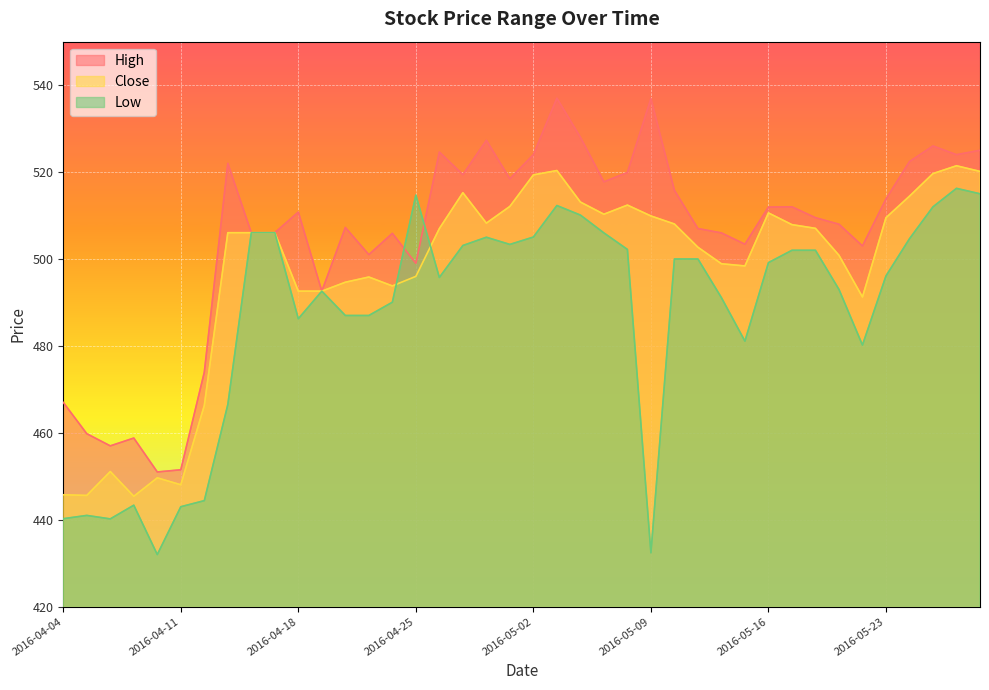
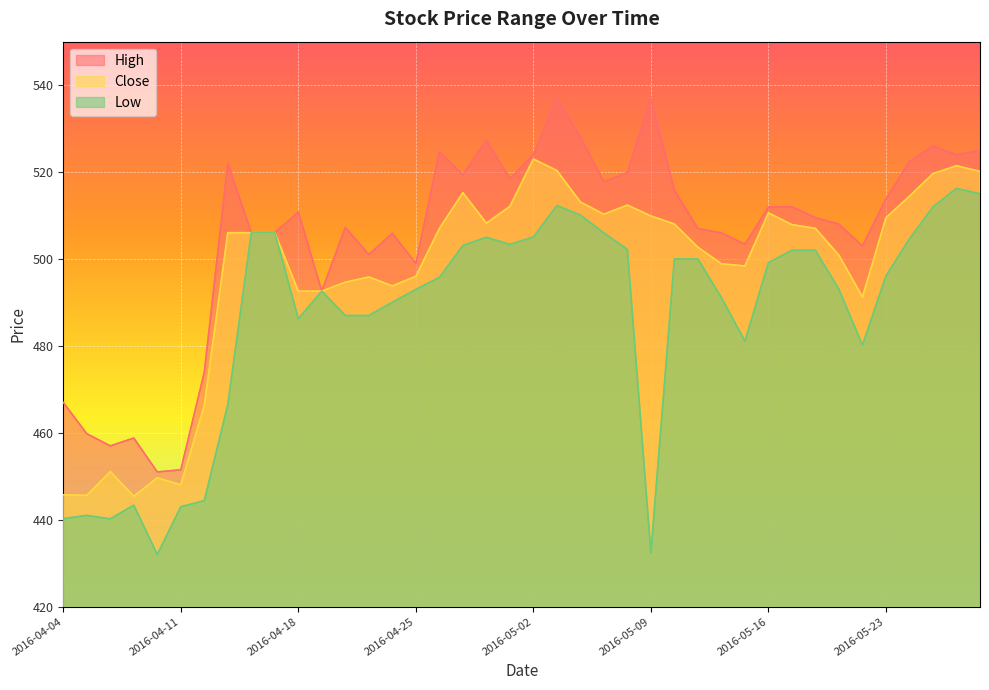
Low, 2016-04-25: 515 -> 493
Close, 2016-05-02: 519 -> 523
